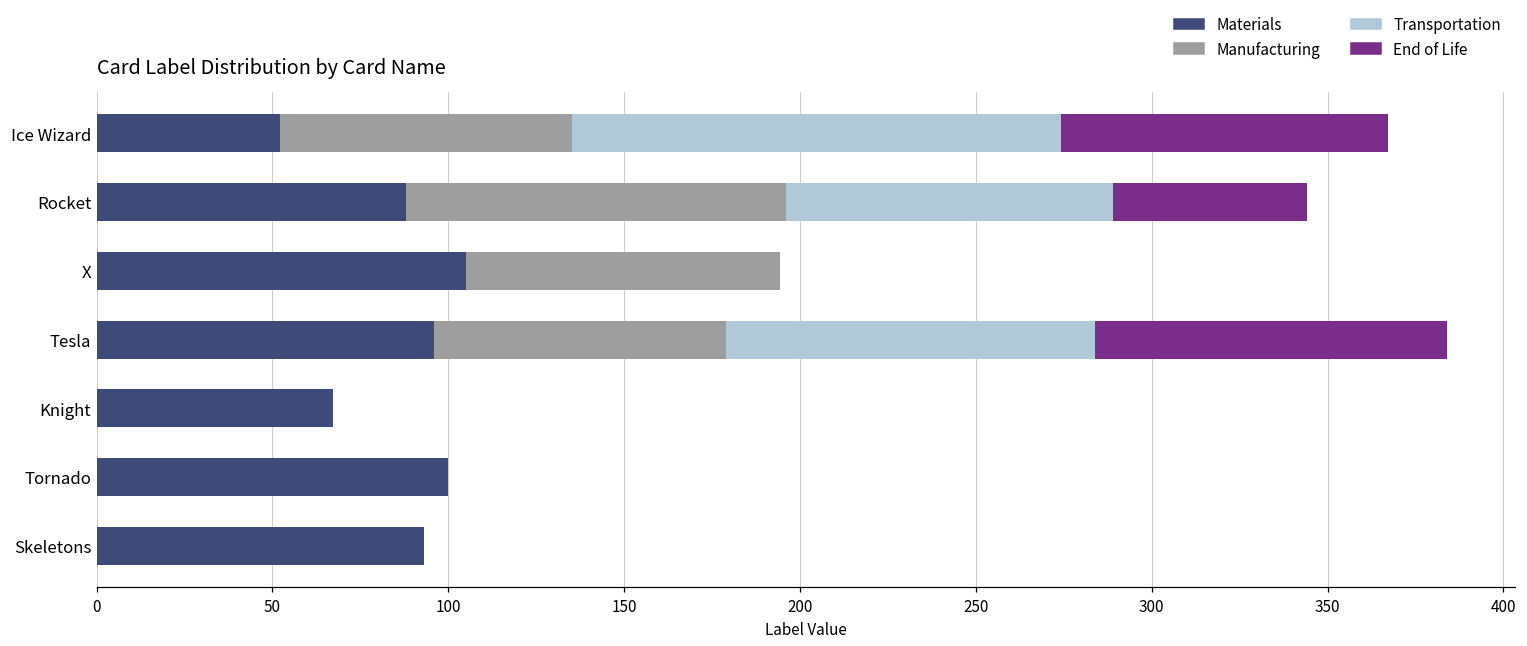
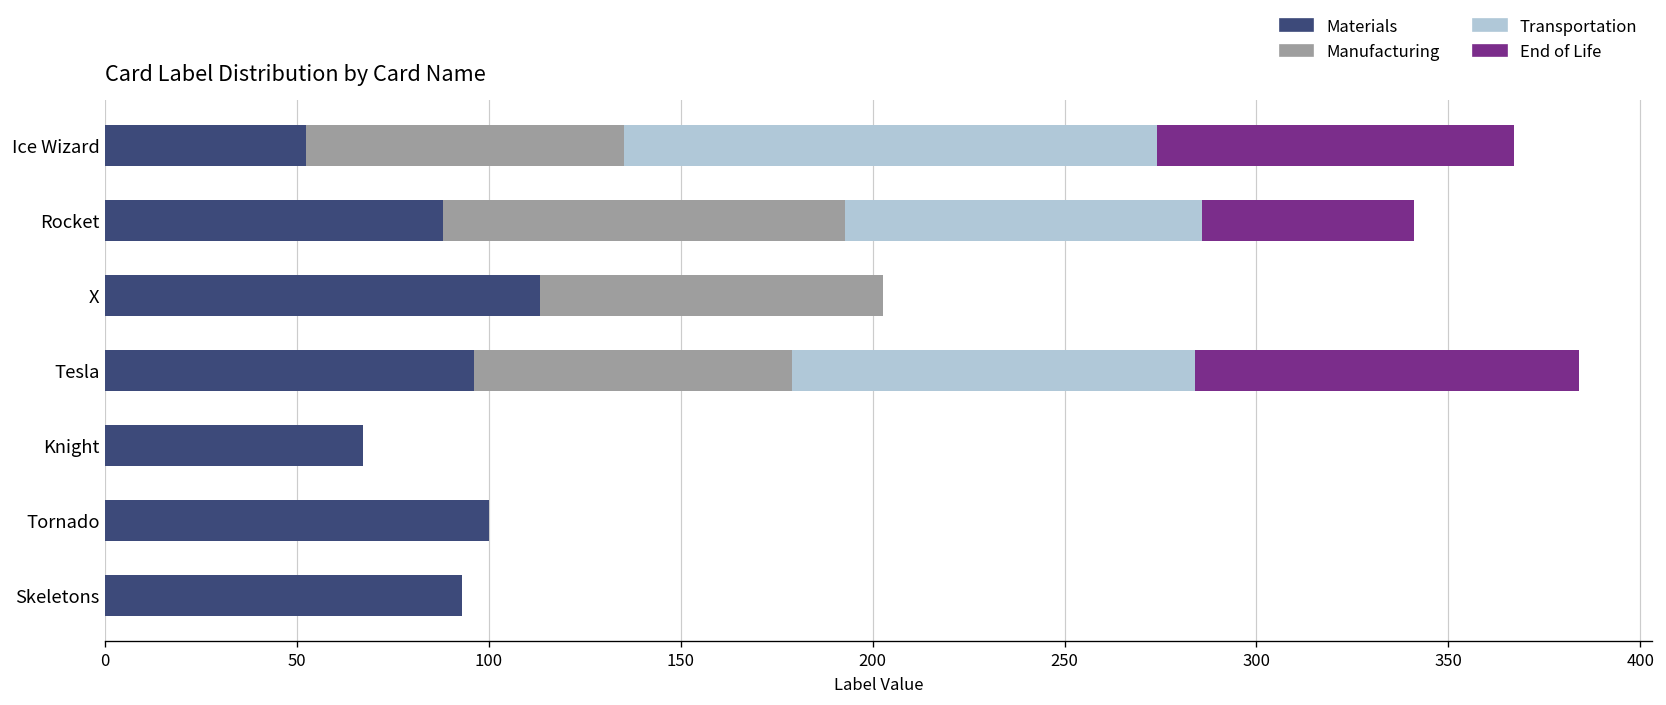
Manufacturing, Rocket: 108 -> 105
Materials, X: 105 -> 113
